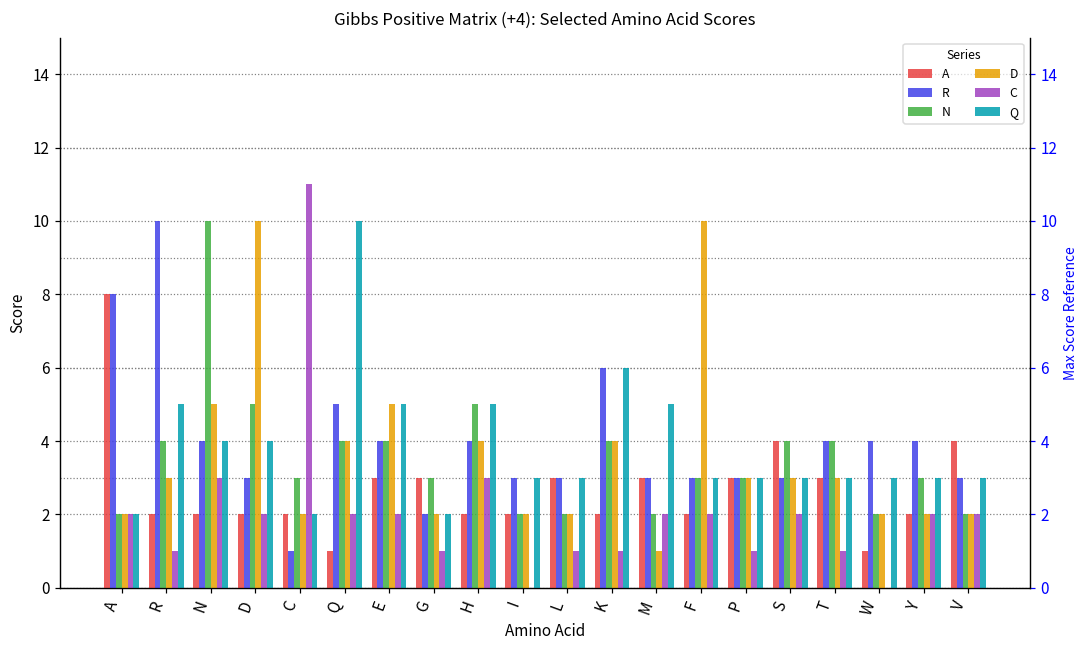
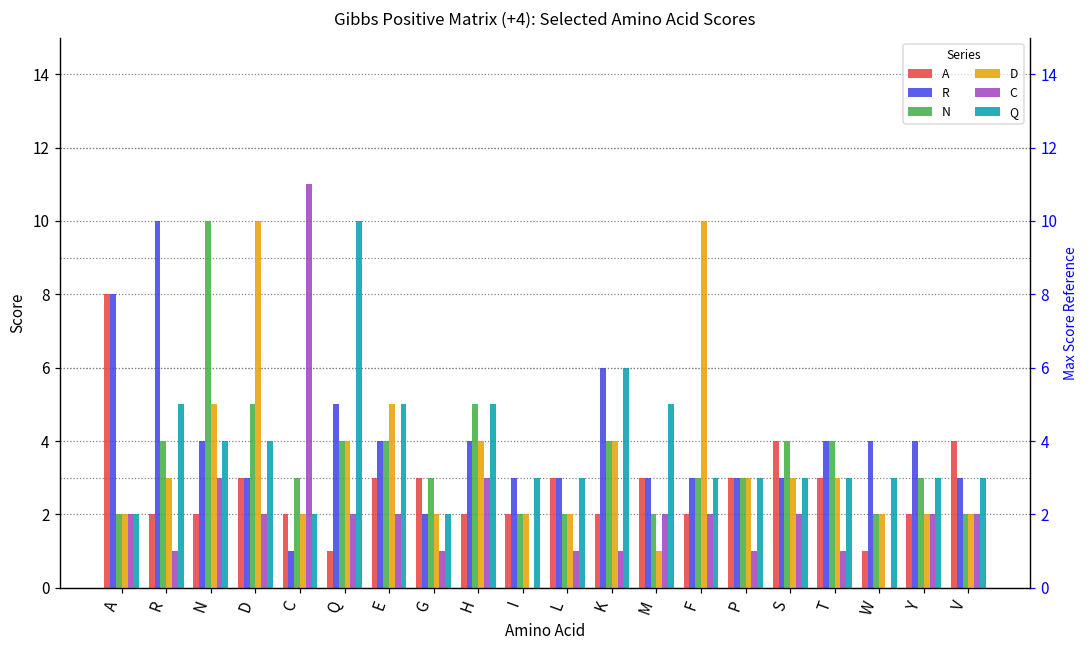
A, D: 2 -> 3
